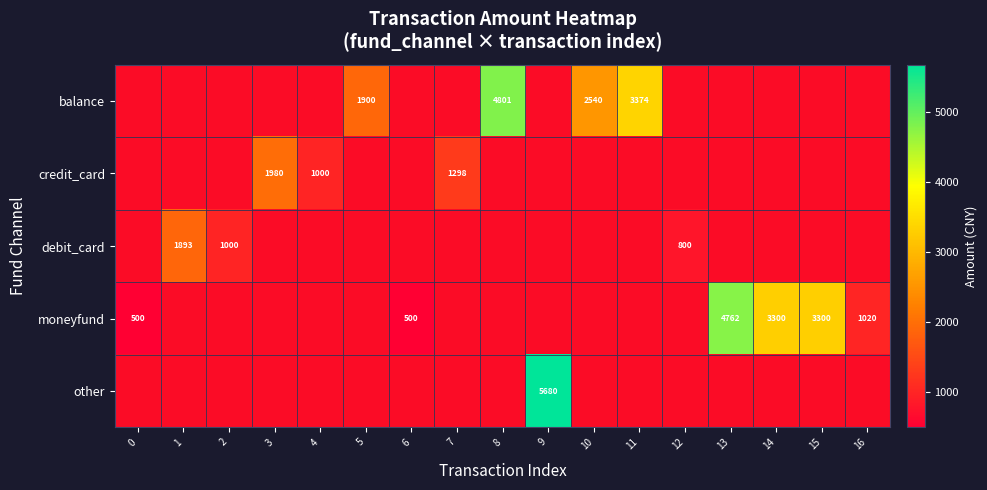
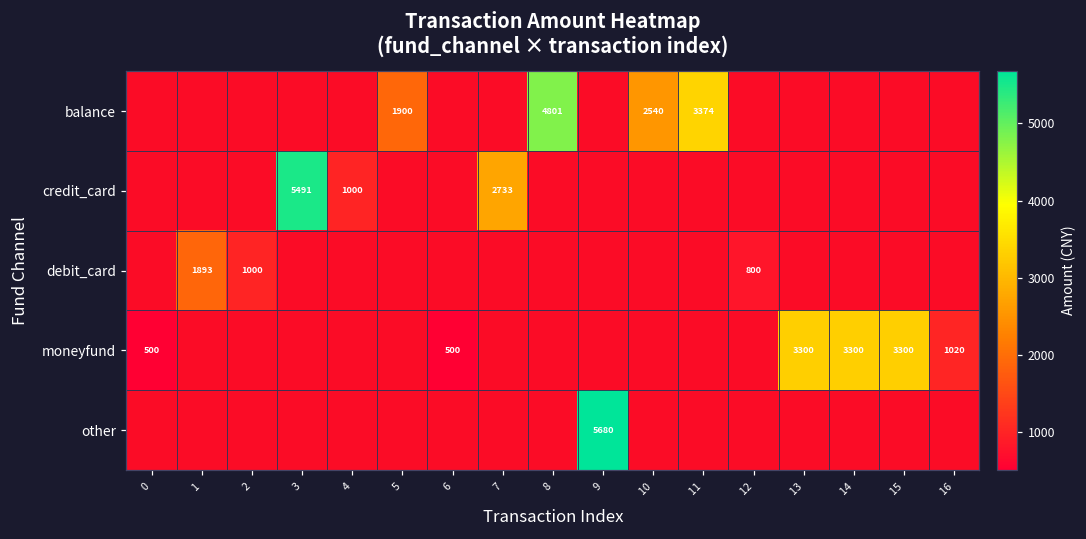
credit_card, 3: 1980 -> 5491
credit_card, 7: 1298 -> 2733
moneyfund, 13: 4762 -> 3300
